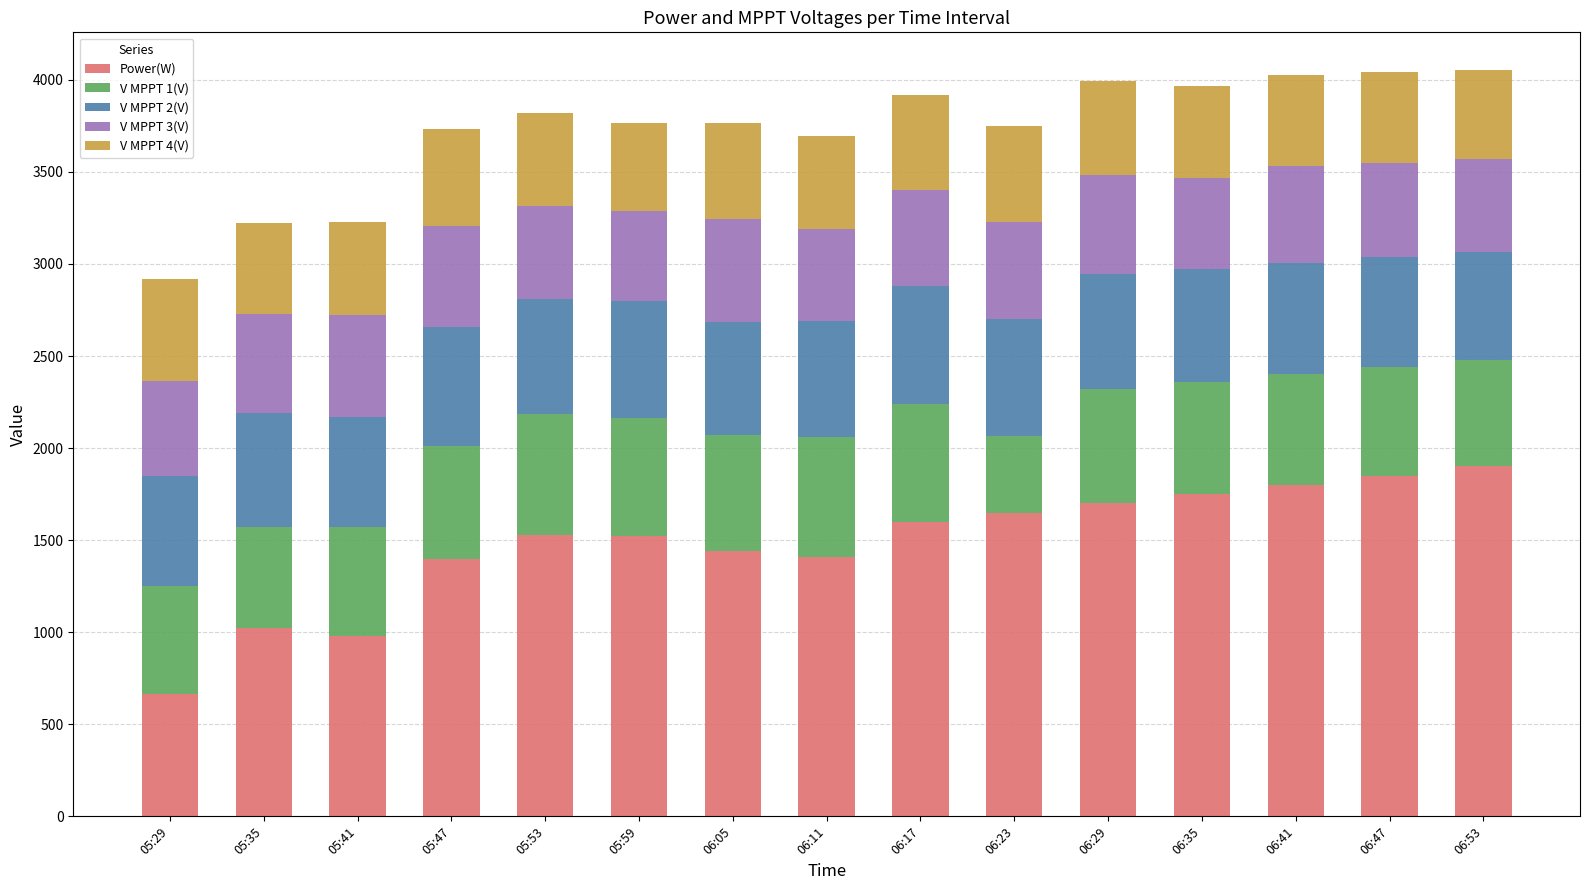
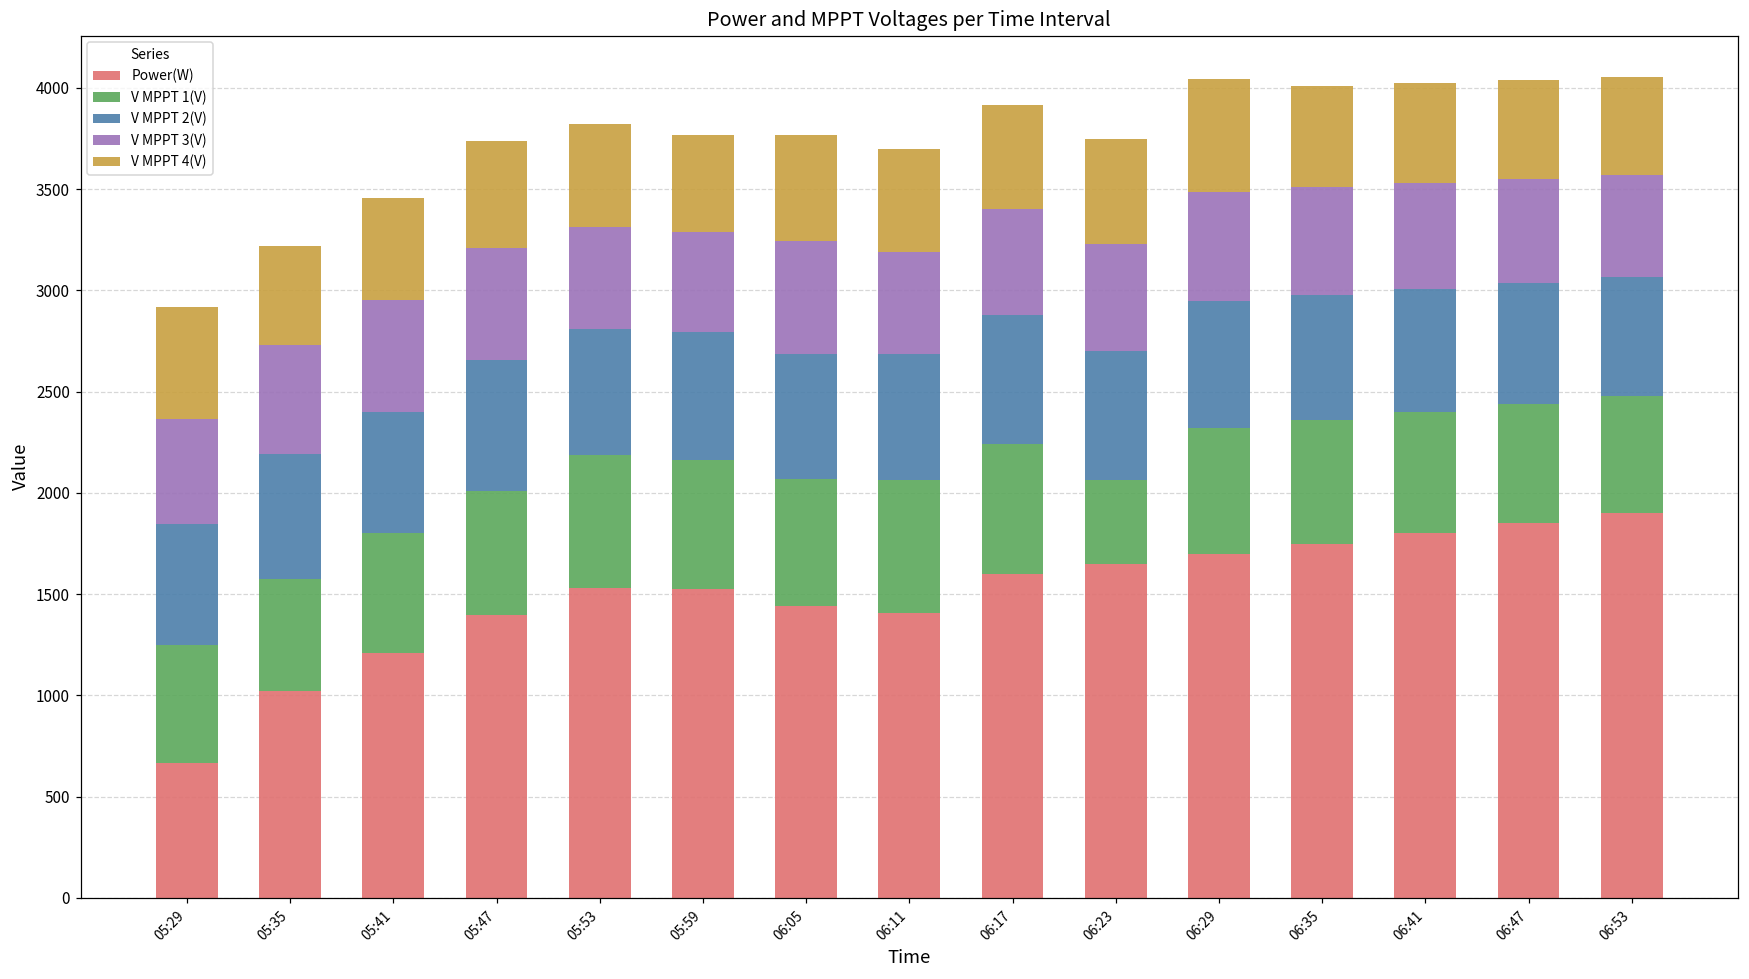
Power(W), 05:41: 980 -> 1210
V MPPT 4(V), 06:29: 510 -> 560
V MPPT 3(V), 06:35: 490 -> 540
